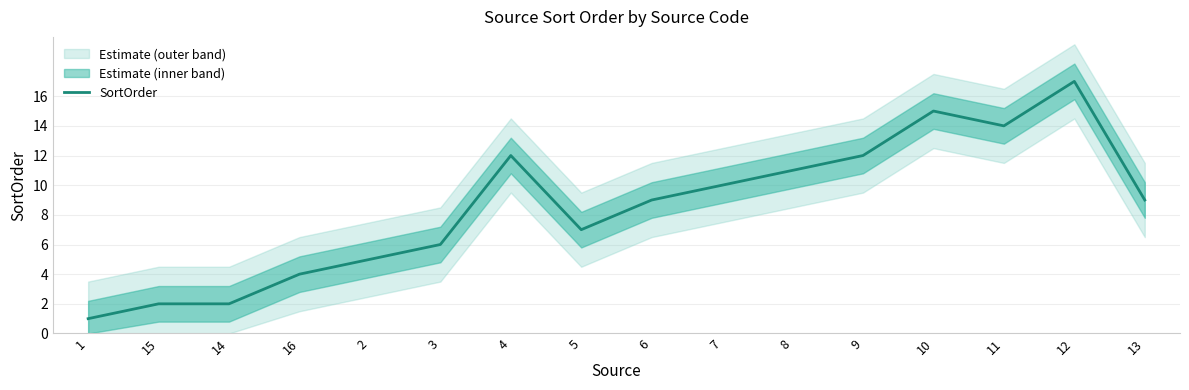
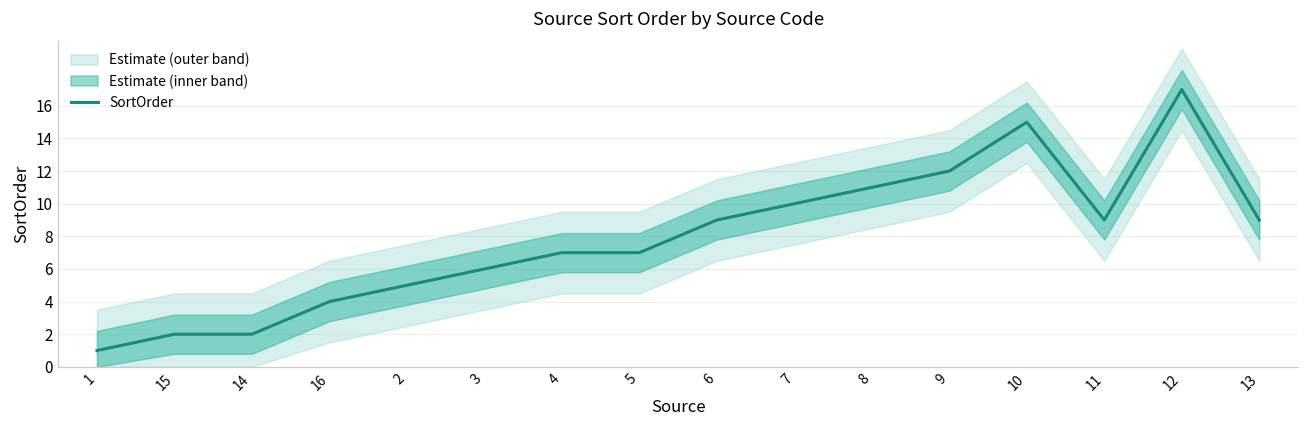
SortOrder, 4: 12 -> 7
SortOrder, 11: 14 -> 9
